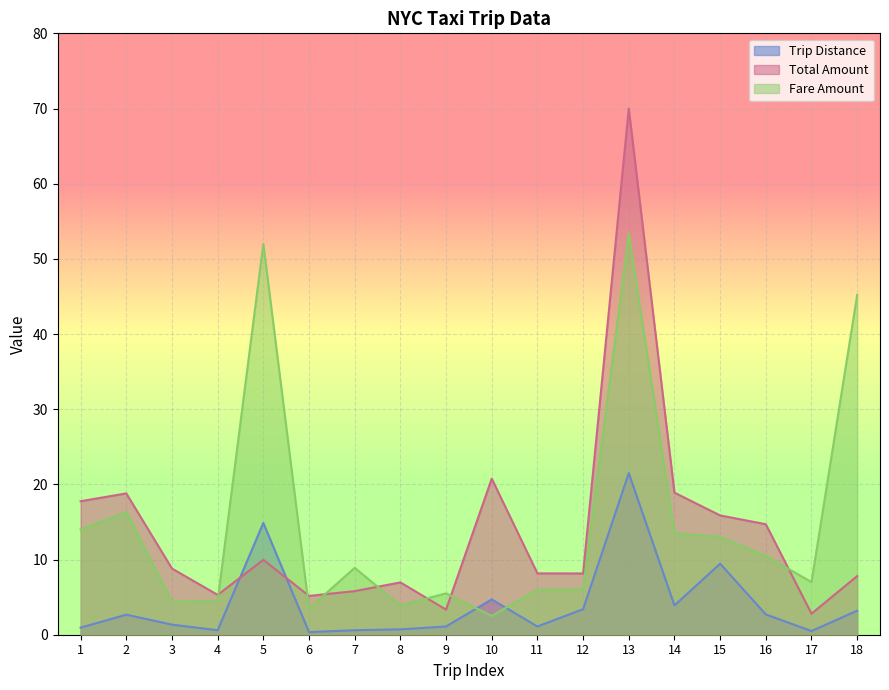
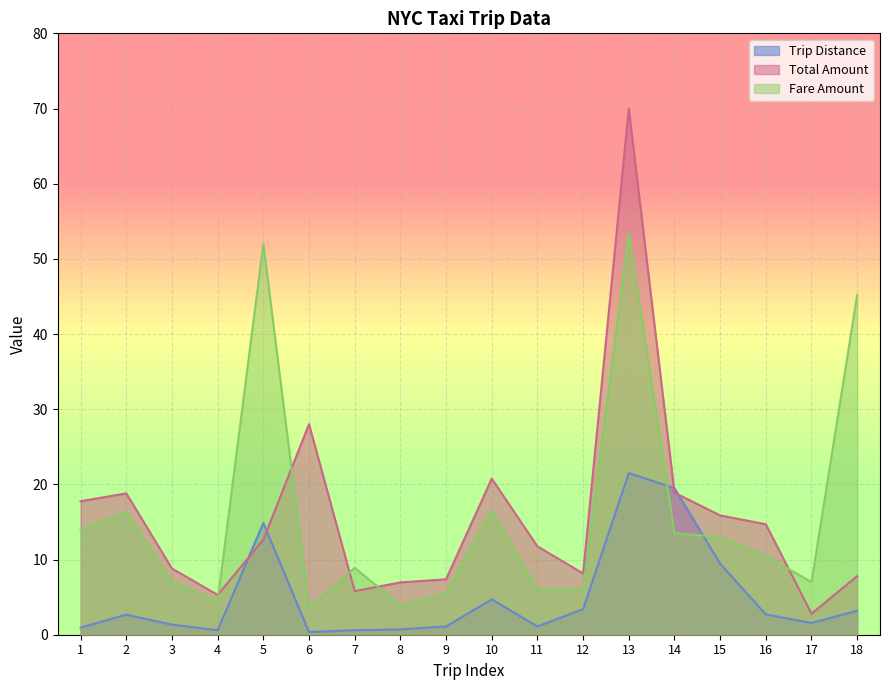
Fare Amount, 3: 4 -> 7
Total Amount, 5: 10 -> 13
Total Amount, 6: 5 -> 28
Total Amount, 9: 3 -> 7
Fare Amount, 10: 3 -> 17
Total Amount, 11: 8 -> 12
Trip Distance, 14: 4 -> 20
Trip Distance, 17: 0 -> 2
